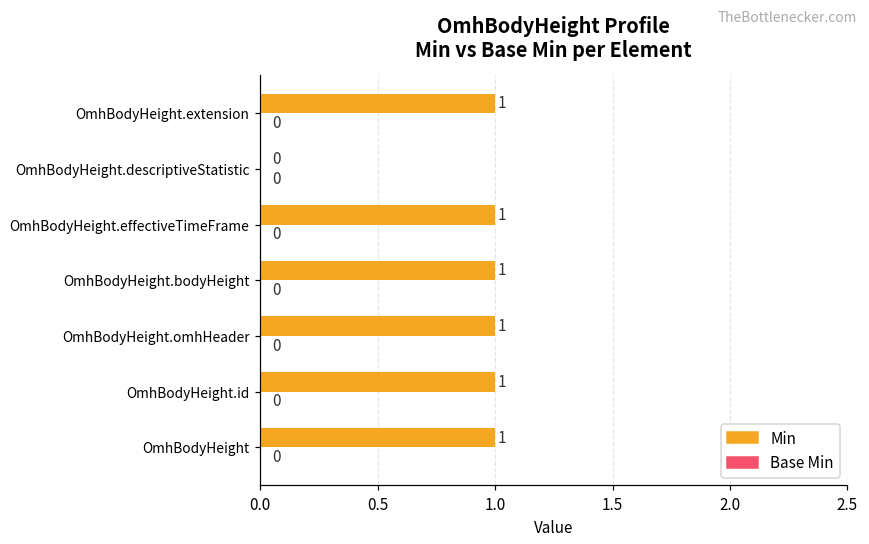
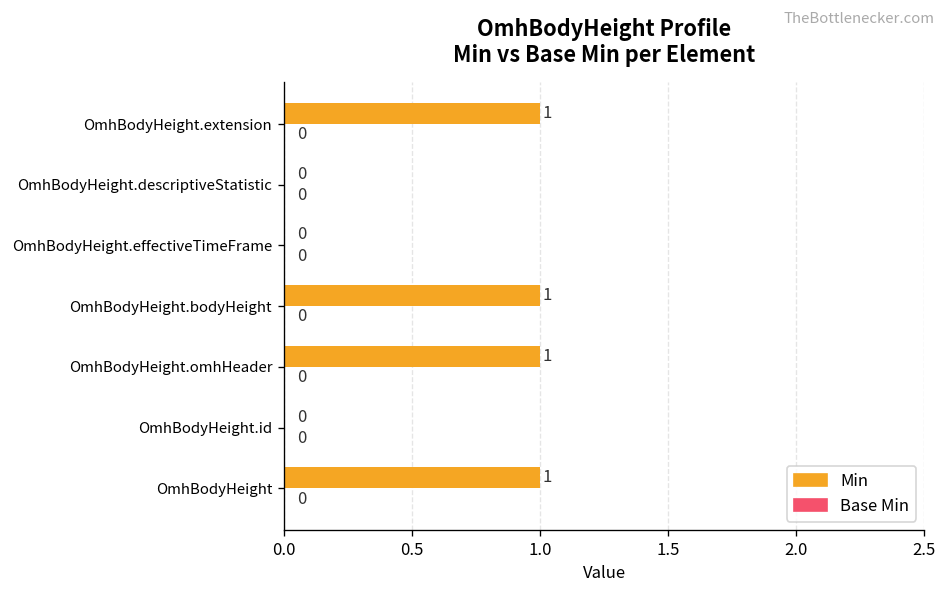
Min, OmhBodyHeight.effectiveTimeFrame: 1 -> 0
Min, OmhBodyHeight.id: 1 -> 0
